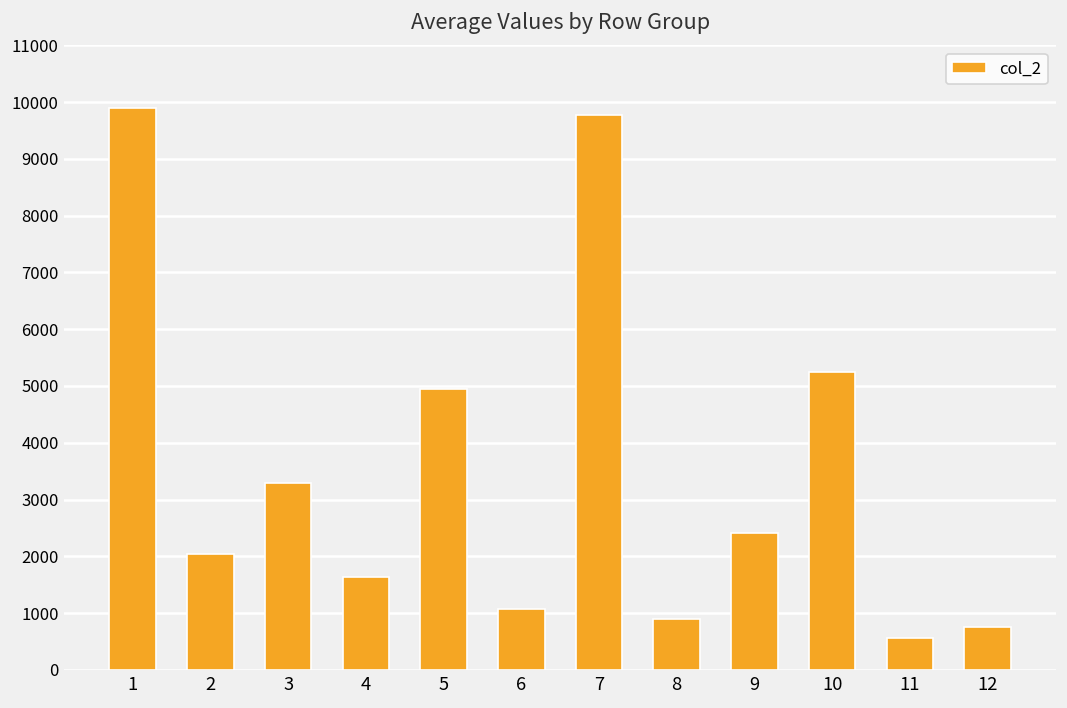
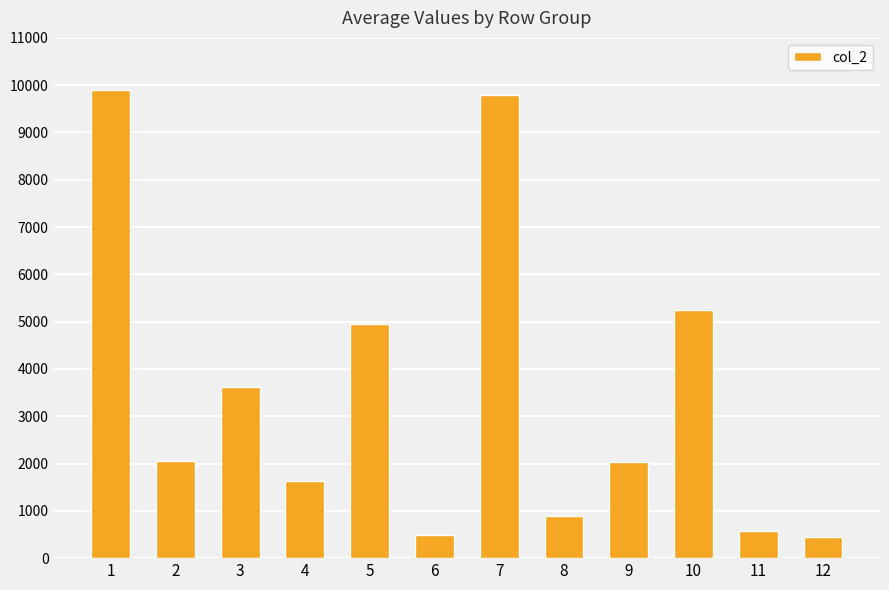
3: 3300 -> 3600
6: 1100 -> 500
9: 2400 -> 2000
12: 800 -> 400
